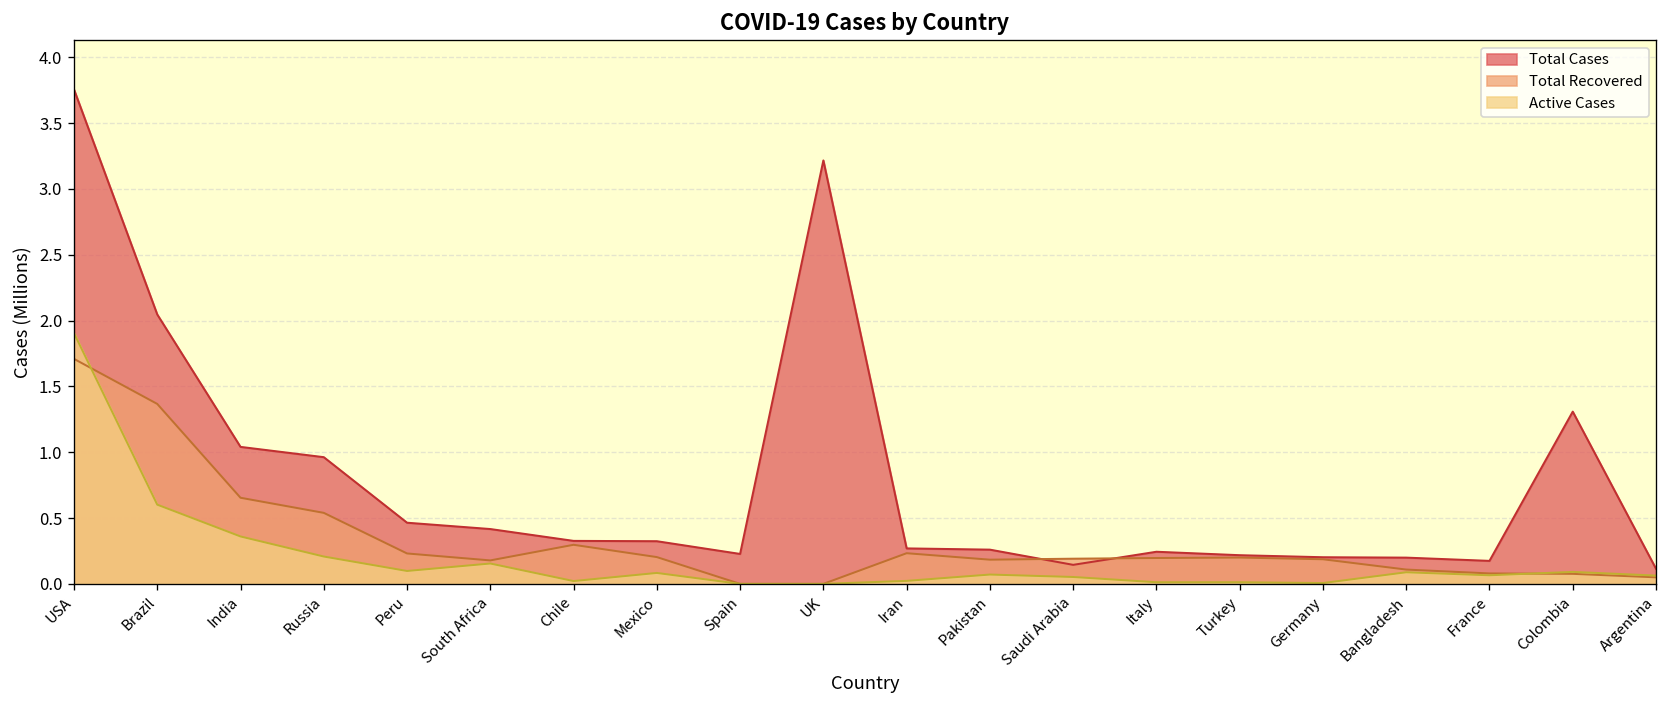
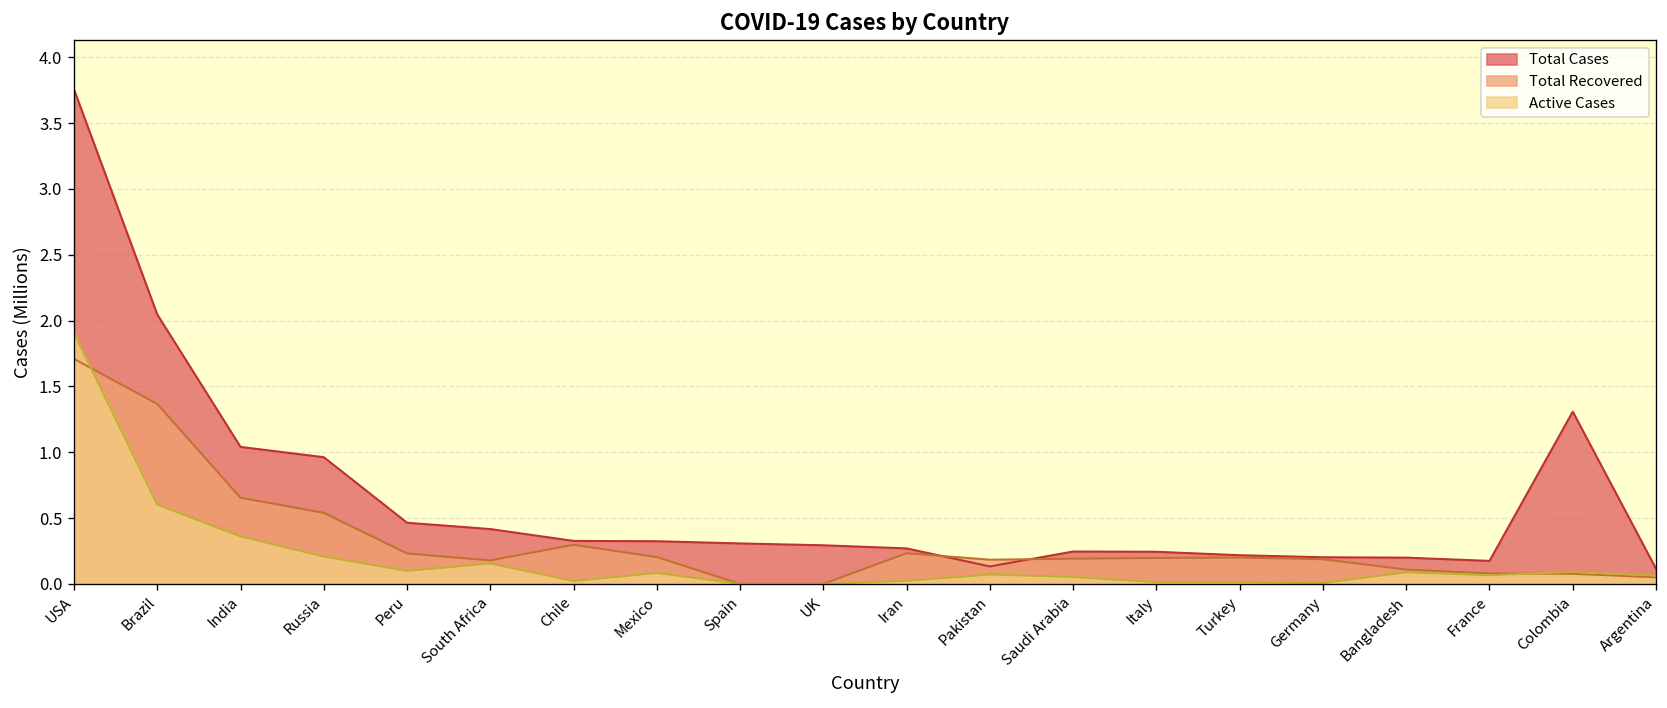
Total Cases, Spain: 0.23 -> 0.31
Total Cases, UK: 3.22 -> 0.29
Total Cases, Pakistan: 0.26 -> 0.13
Total Cases, Saudi Arabia: 0.14 -> 0.25
